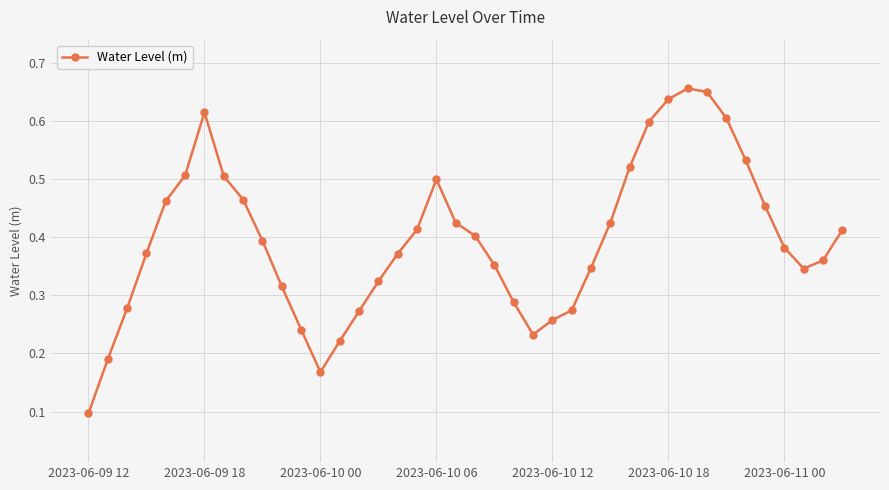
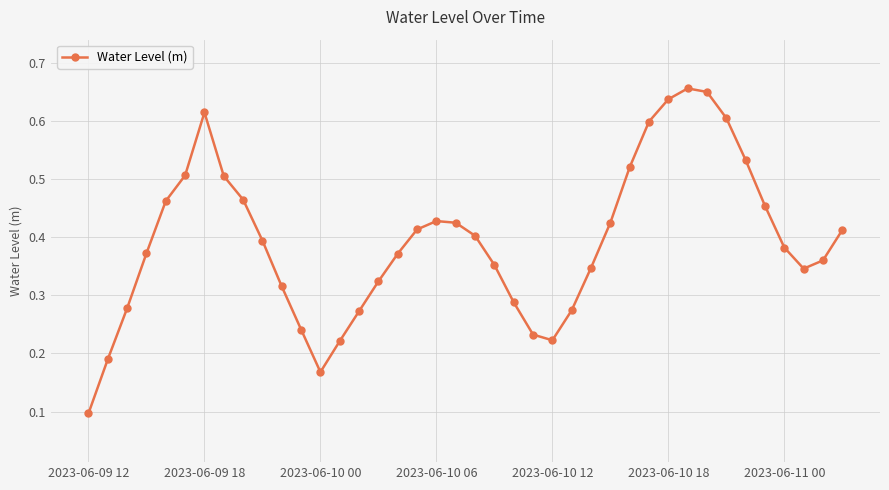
2023-06-10 06: 0.50 -> 0.43
2023-06-10 12: 0.26 -> 0.22
